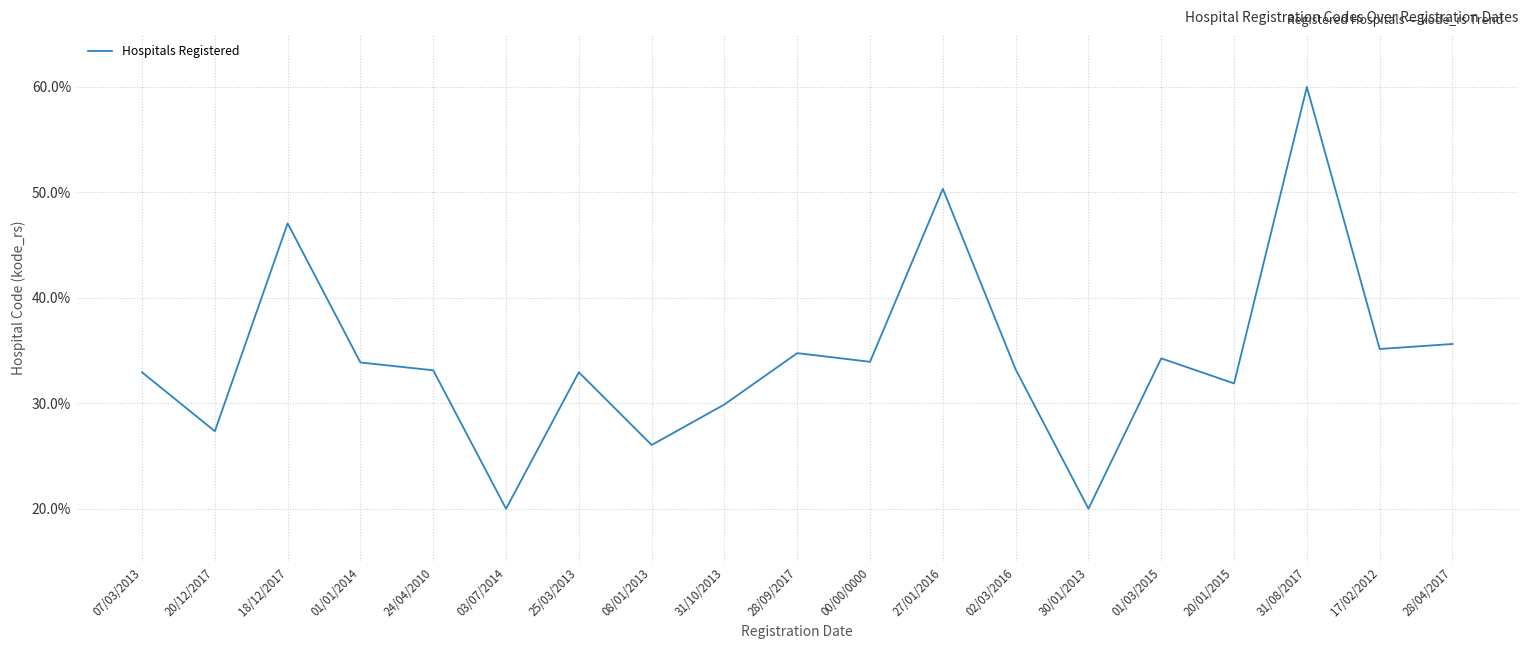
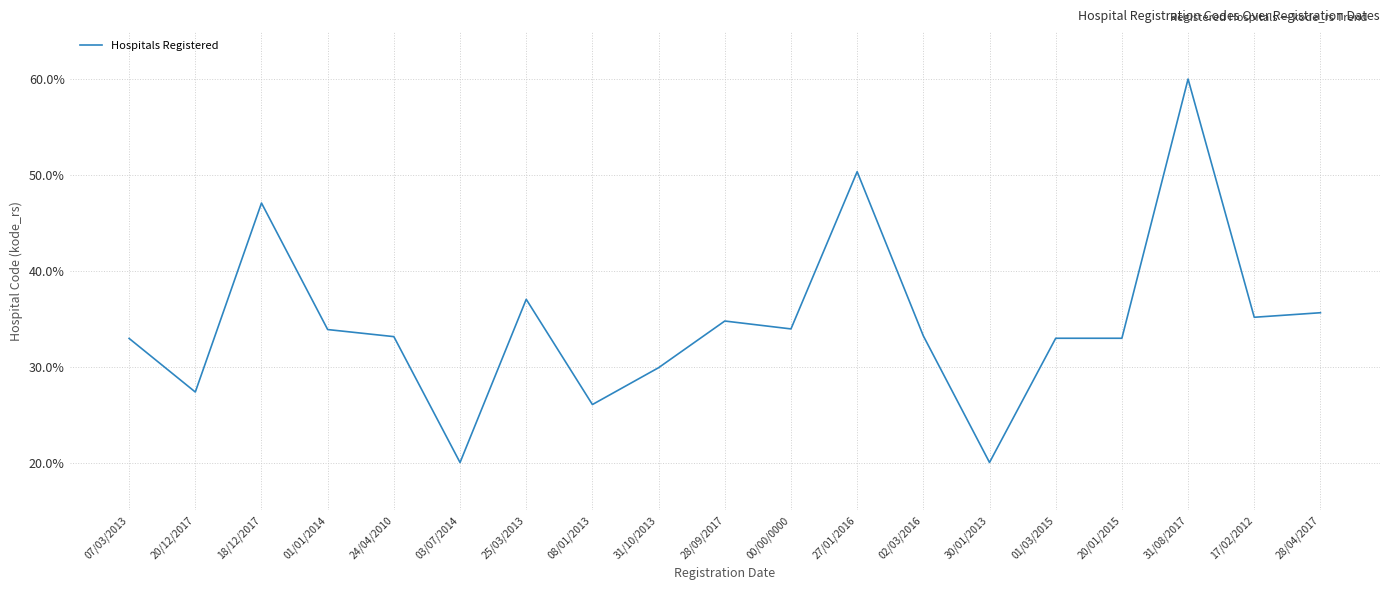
25/03/2013: 33% -> 37%
01/03/2015: 34% -> 33%
20/01/2015: 32% -> 33%
